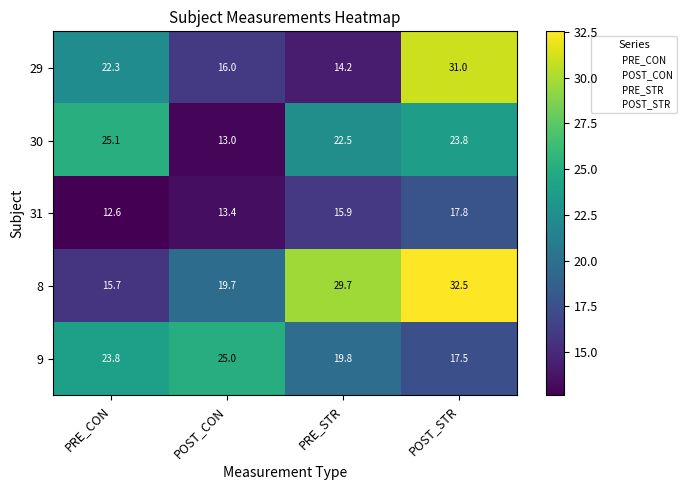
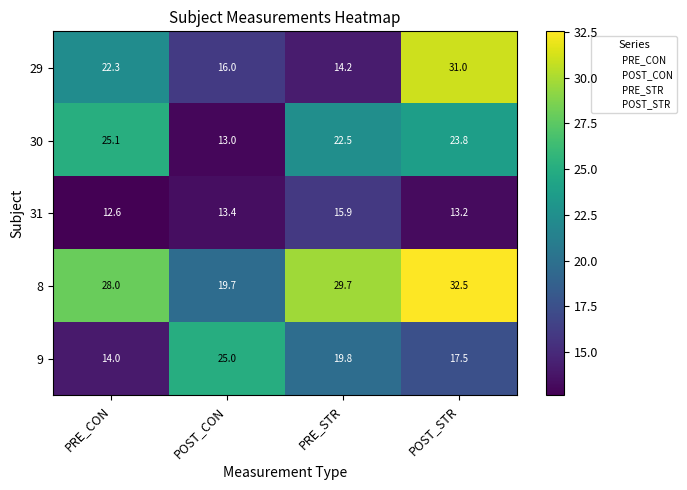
31, POST_STR: 17.8 -> 13.2
8, PRE_CON: 15.7 -> 28.0
9, PRE_CON: 23.8 -> 14.0
